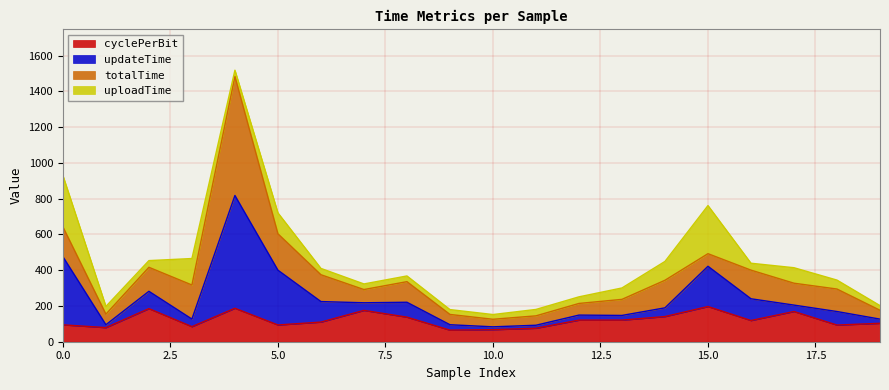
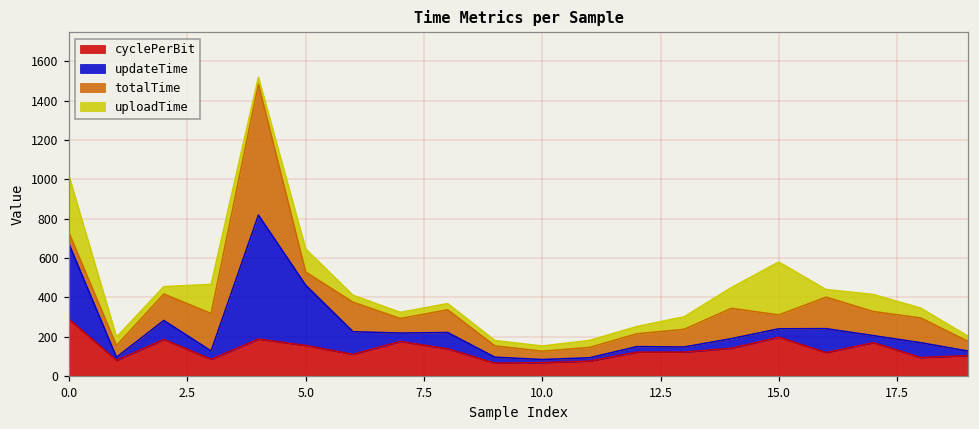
cyclePerBit, 0.0: 90 -> 290
totalTime, 0.0: 170 -> 60
cyclePerBit, 5.0: 90 -> 150
totalTime, 5.0: 200 -> 70
updateTime, 15.0: 230 -> 40
